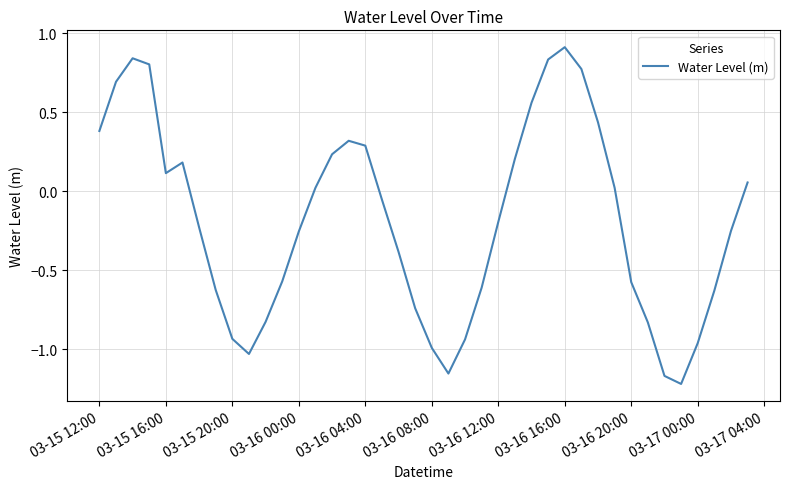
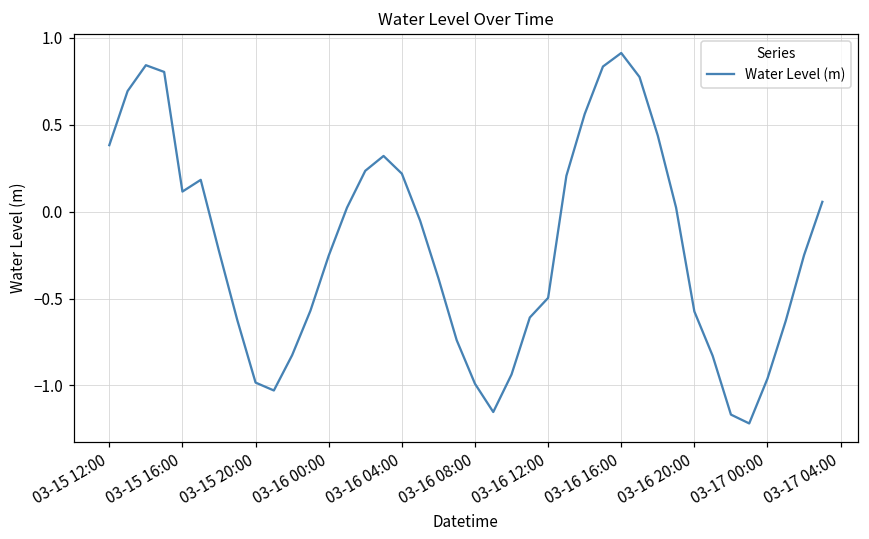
03-15 20:00: -0.93 -> -0.98
03-16 04:00: 0.29 -> 0.22
03-16 12:00: -0.19 -> -0.50
